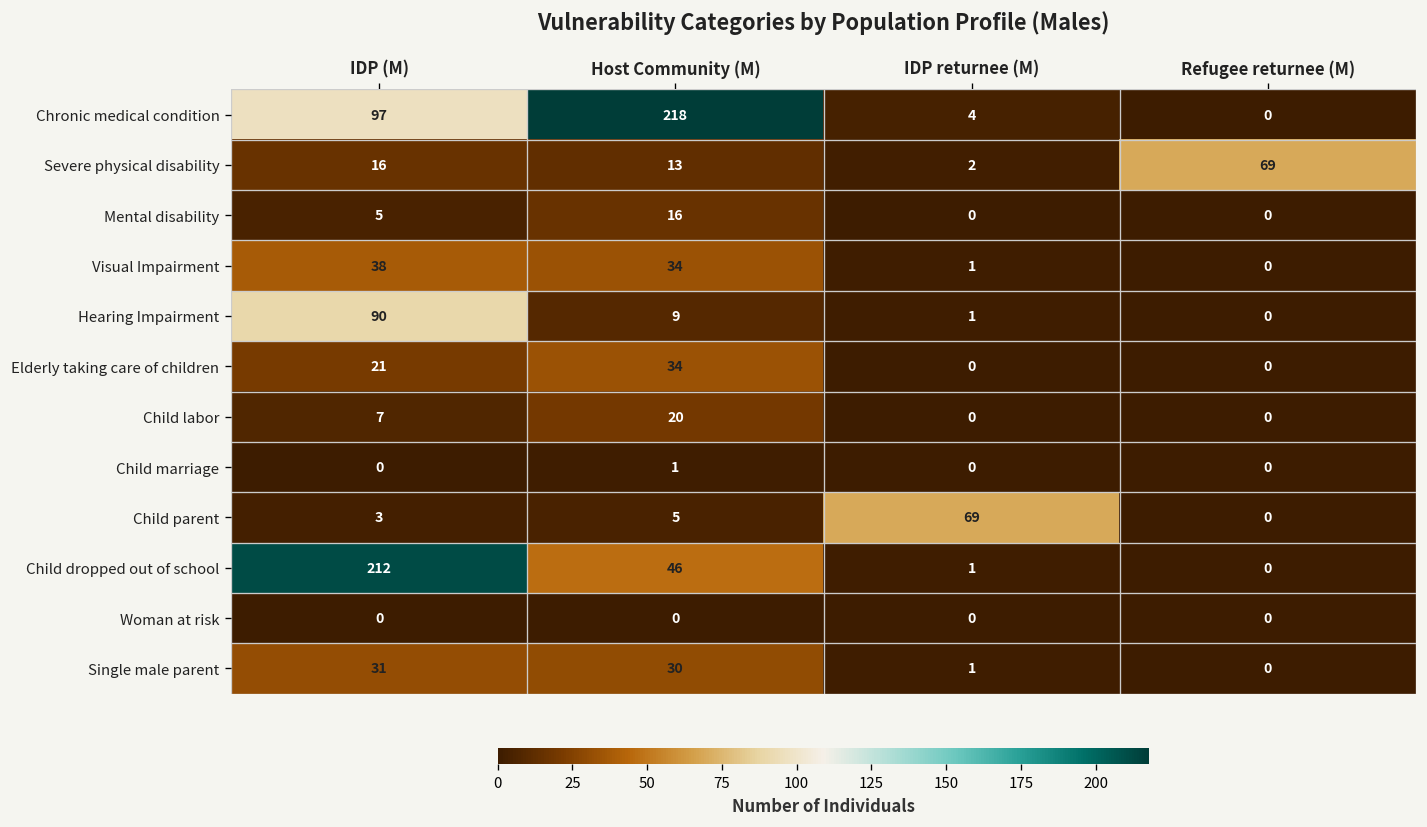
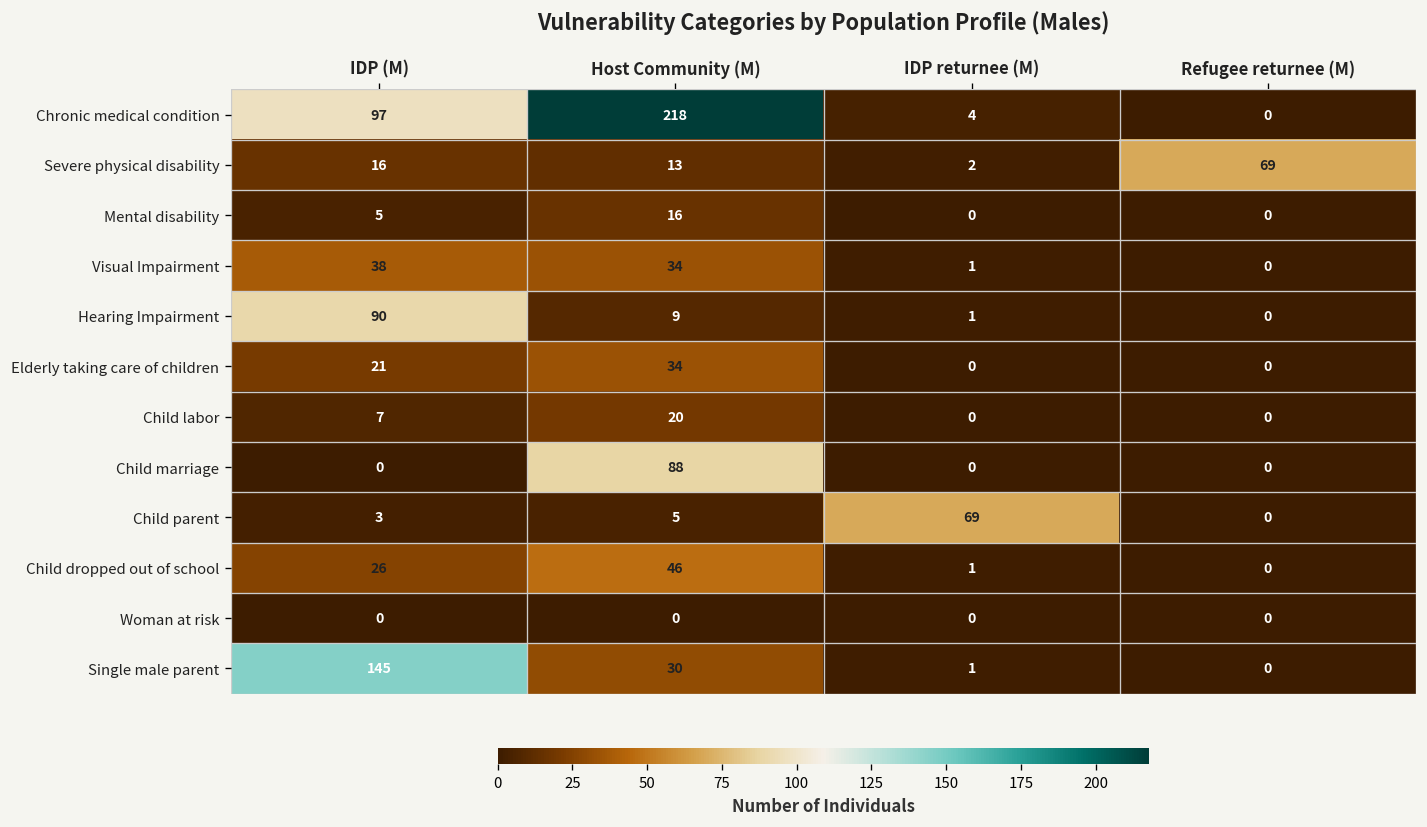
Child marriage, Host Community (M): 1 -> 88
Child dropped out of school, IDP (M): 212 -> 26
Single male parent, IDP (M): 31 -> 145
